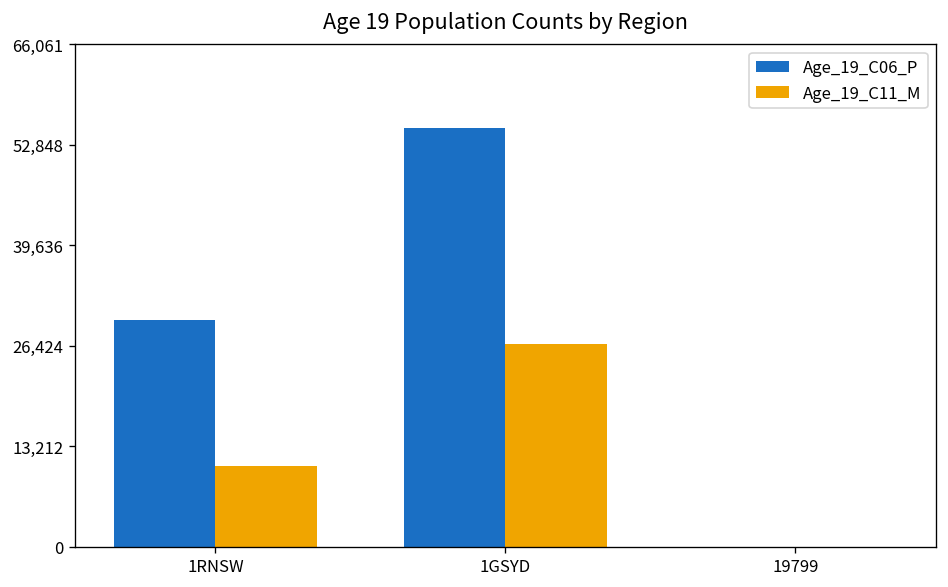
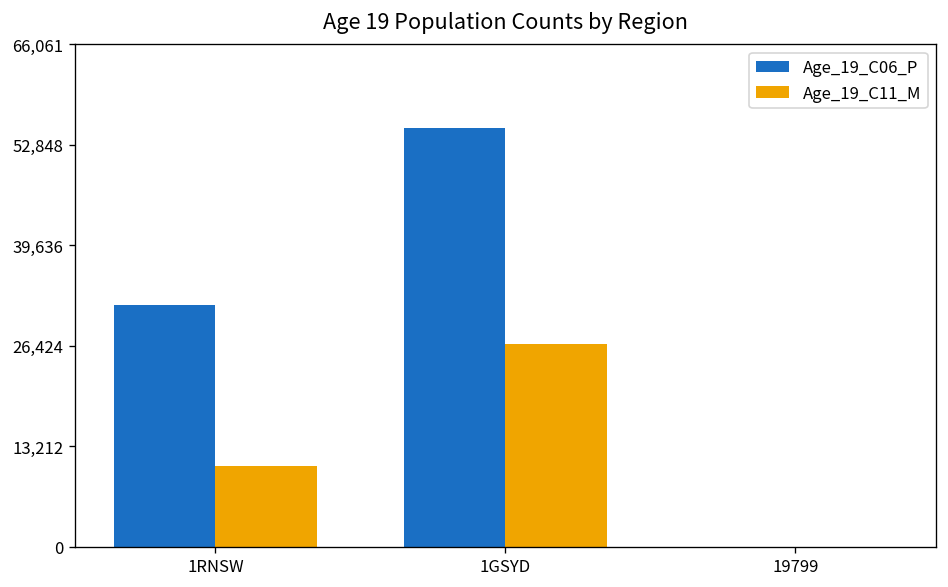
Age_19_C06_P, 1RNSW: 30,000 -> 32,000
